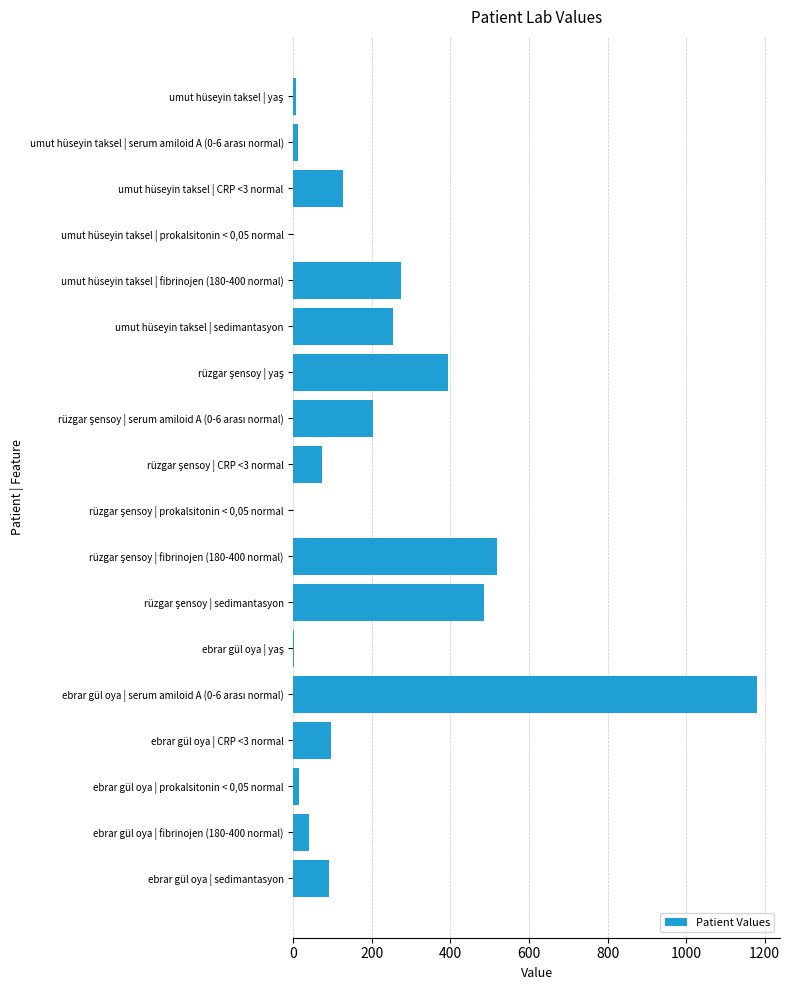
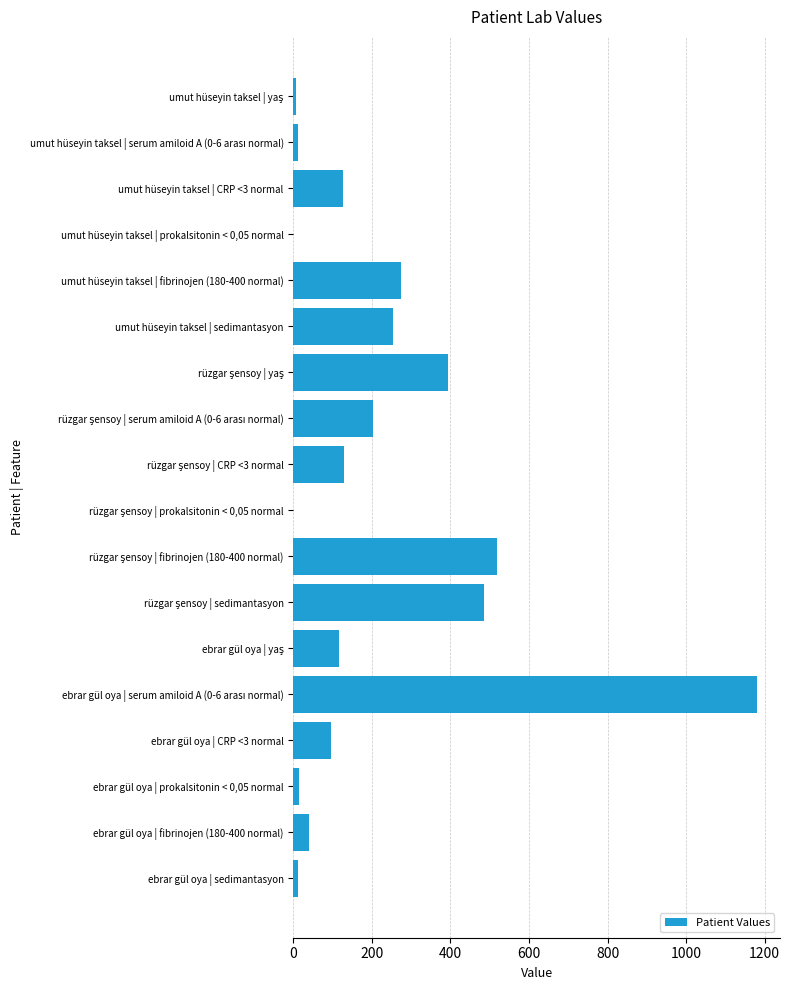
rüzgar şensoy | CRP <3 normal: 70 -> 130
ebrar gül oya | yaş: 0 -> 120
ebrar gül oya | sedimantasyon: 90 -> 10
